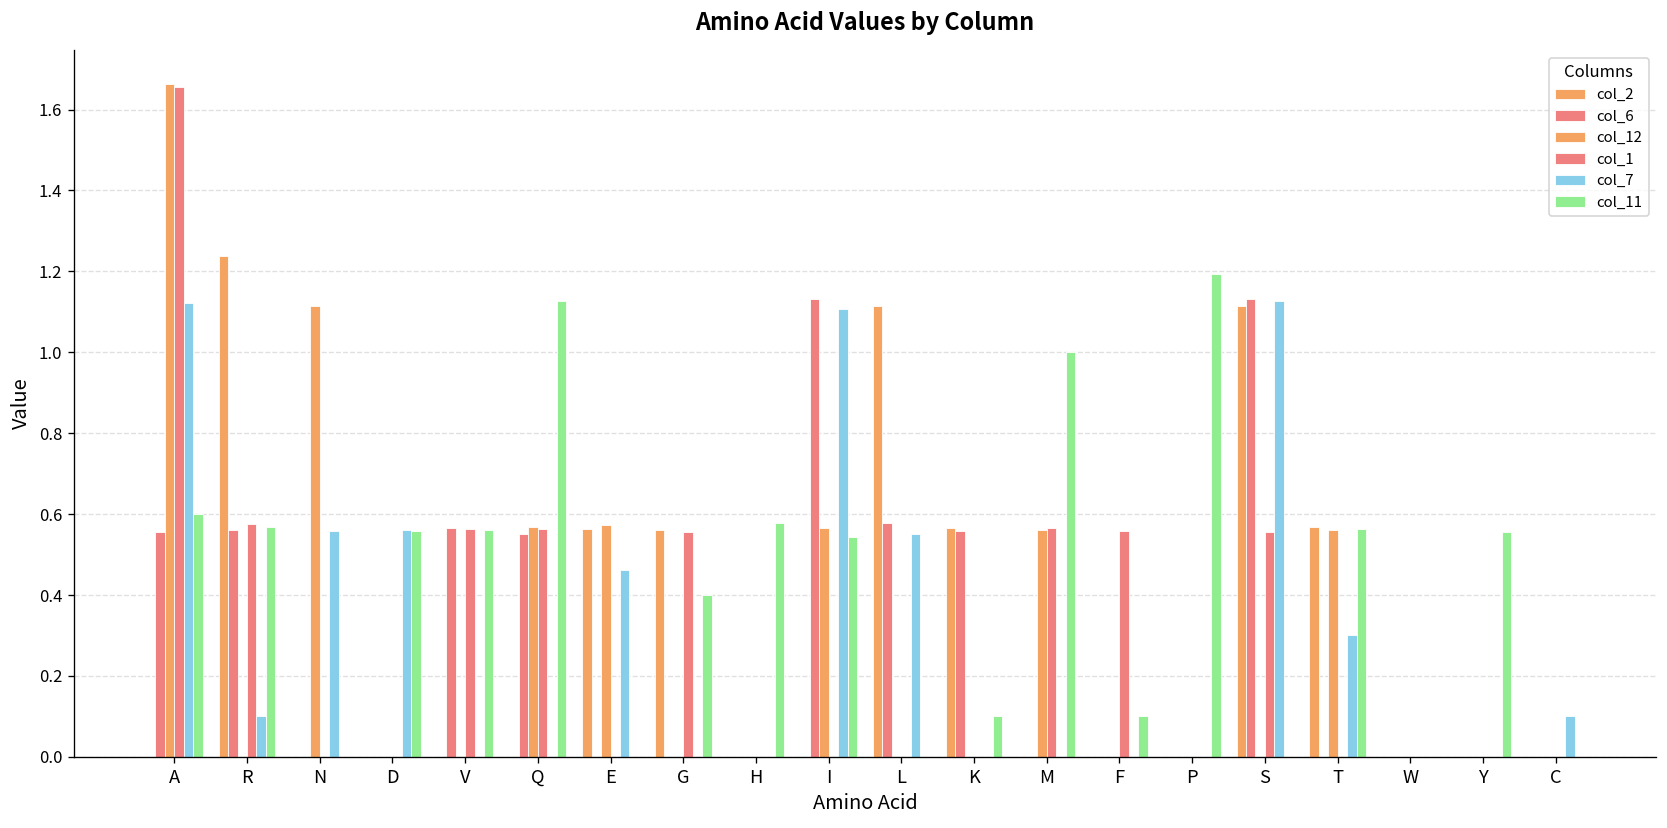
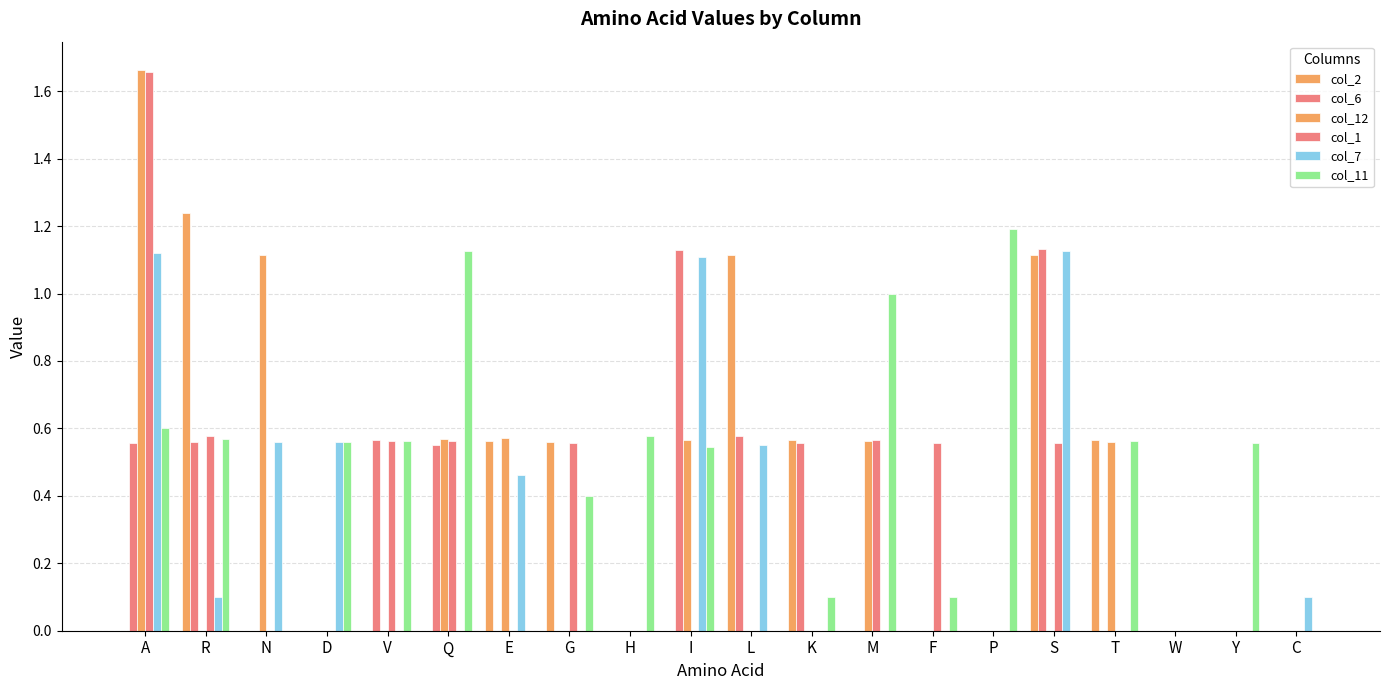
col_7, T: 0.3 -> 0.0
